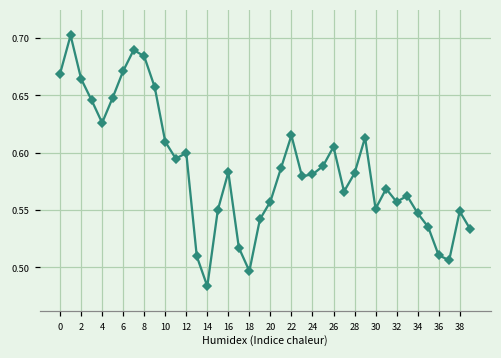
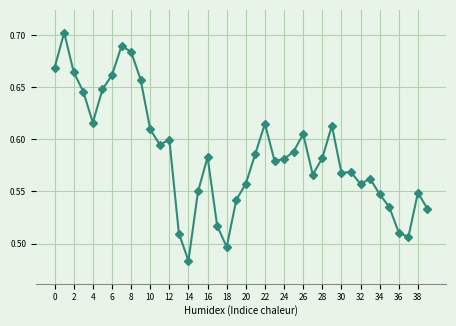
4: 0.626 -> 0.616
6: 0.671 -> 0.662
30: 0.551 -> 0.568
